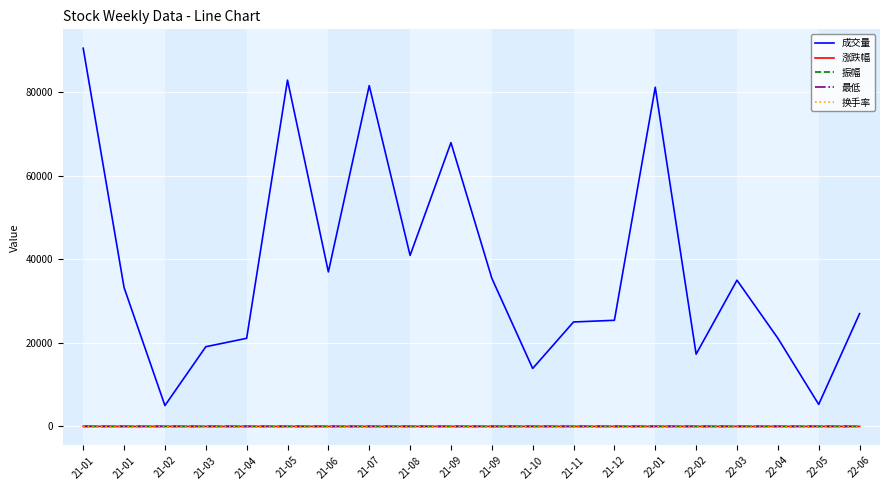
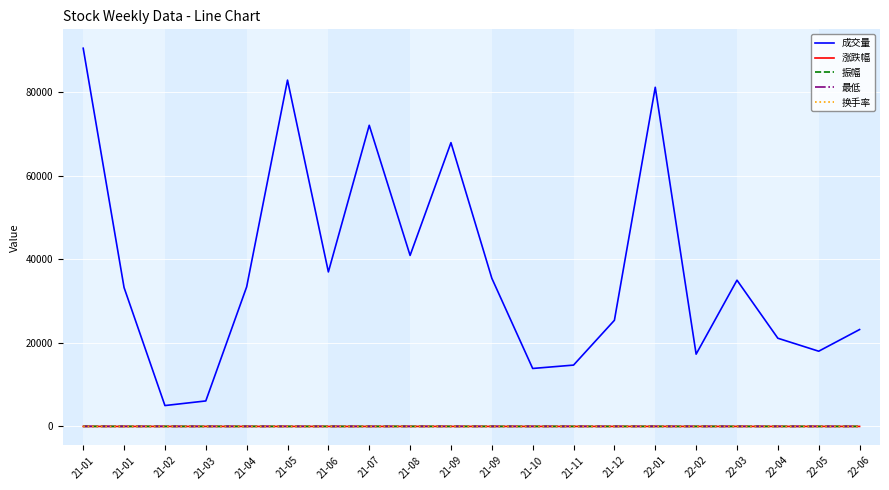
成交量, 21-03: 19000 -> 6000
成交量, 21-04: 21000 -> 33000
成交量, 21-07: 82000 -> 72000
成交量, 21-11: 25000 -> 15000
成交量, 22-05: 5000 -> 18000
成交量, 22-06: 27000 -> 23000
